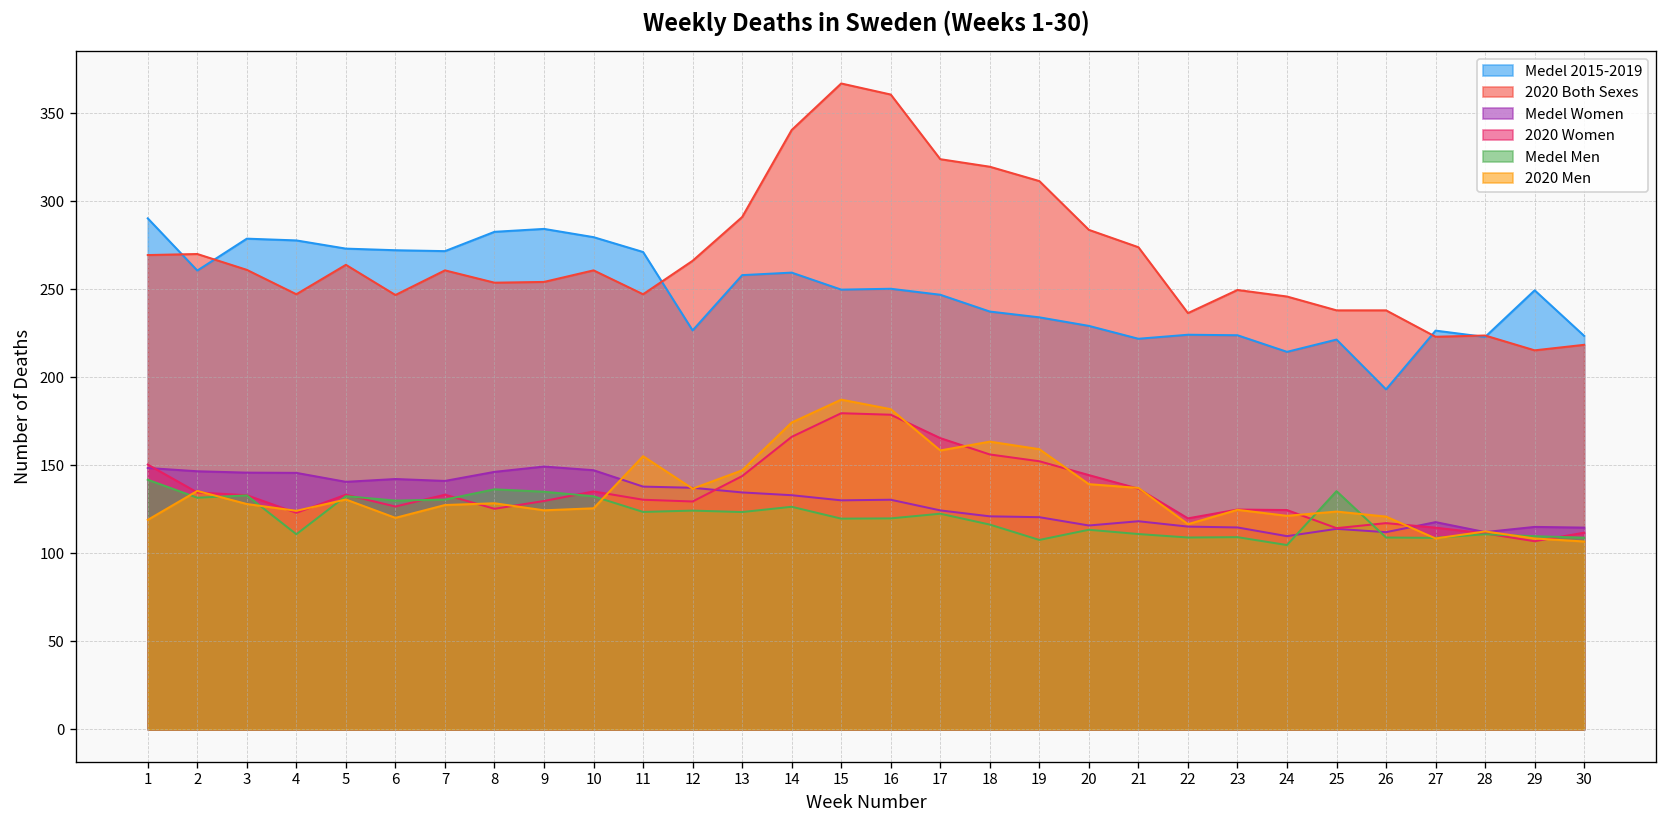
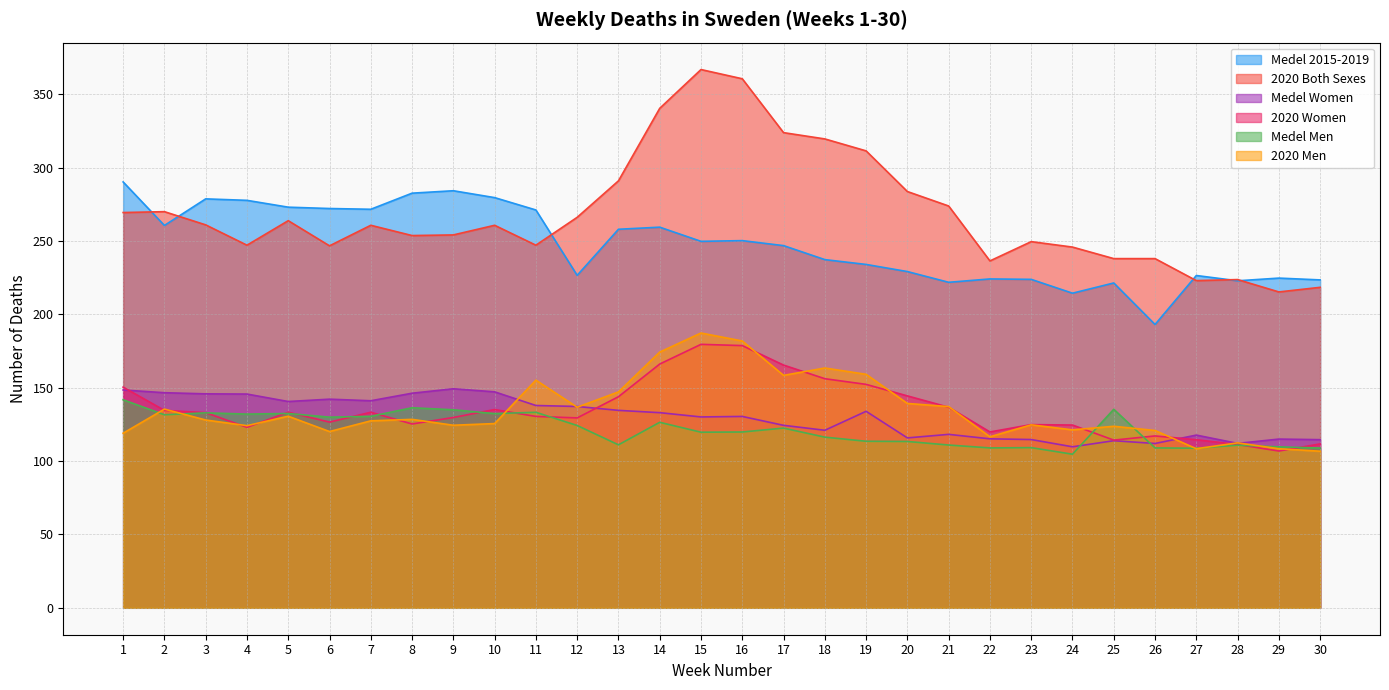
Medel Men, 4: 111 -> 132
Medel Men, 11: 123 -> 133
Medel Men, 13: 123 -> 111
Medel Women, 19: 121 -> 134
Medel Men, 19: 108 -> 114
Medel 2015-2019, 29: 249 -> 225
